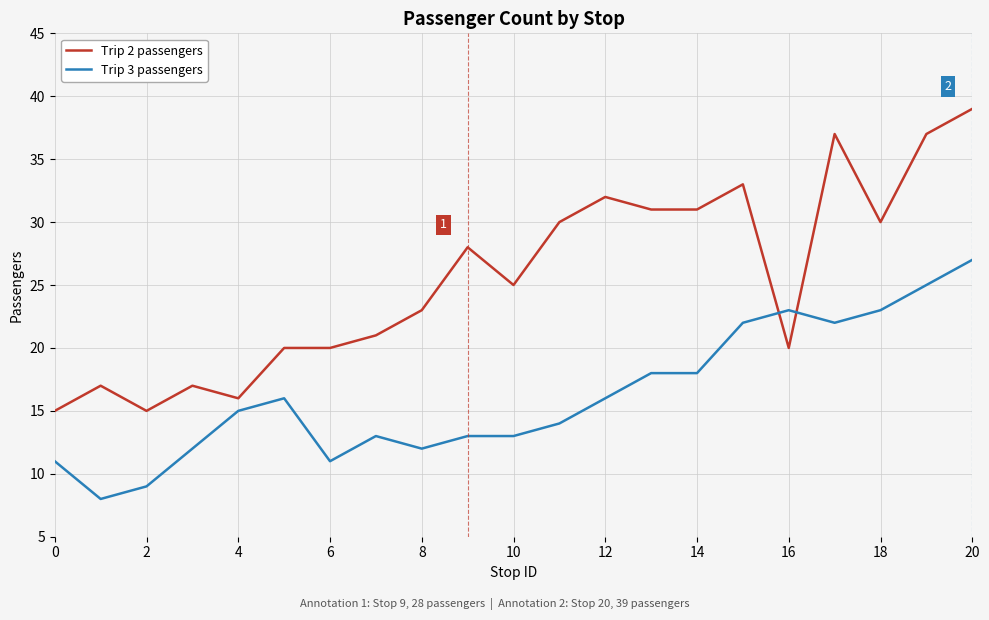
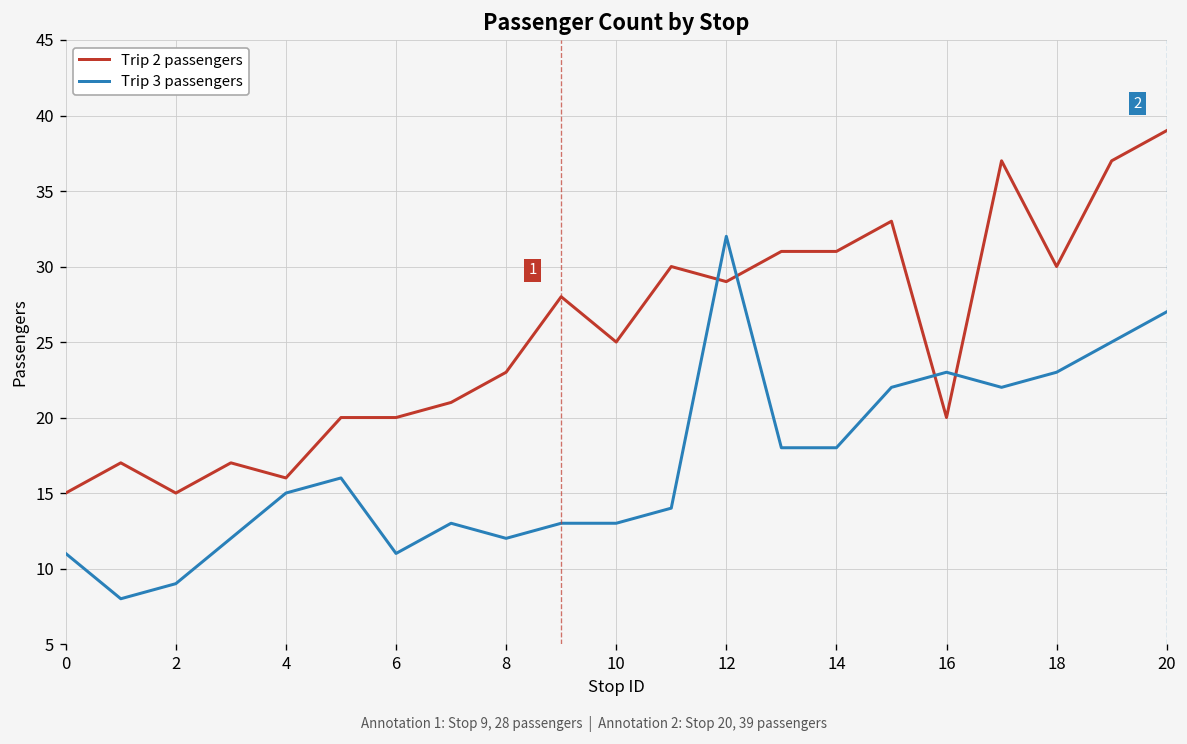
Trip 2 passengers, 12: 32 -> 29
Trip 3 passengers, 12: 16 -> 32
